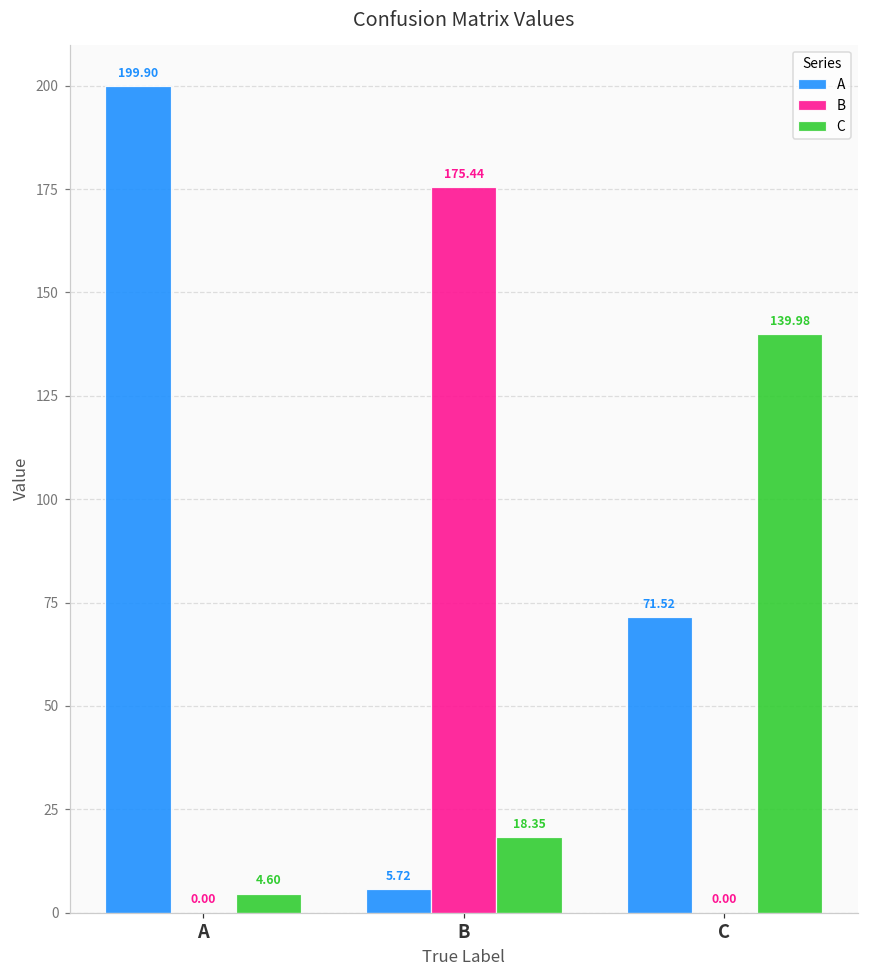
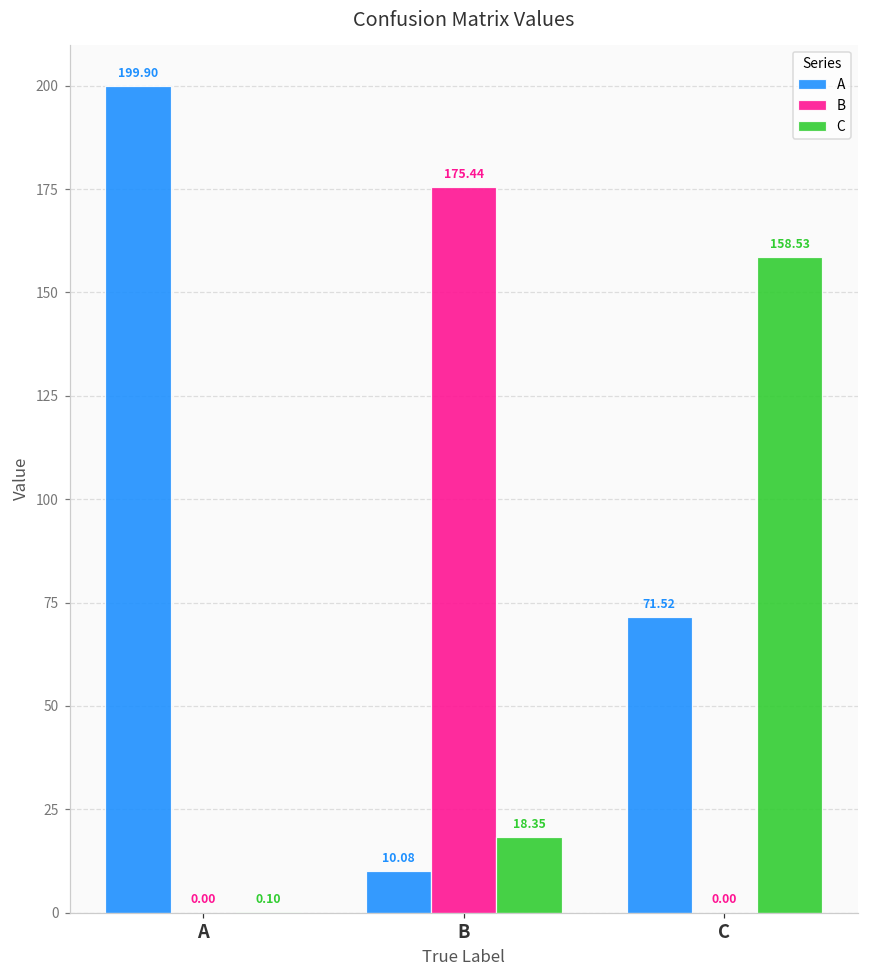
C, A: 4.60 -> 0.10
A, B: 5.72 -> 10.08
C, C: 139.98 -> 158.53
